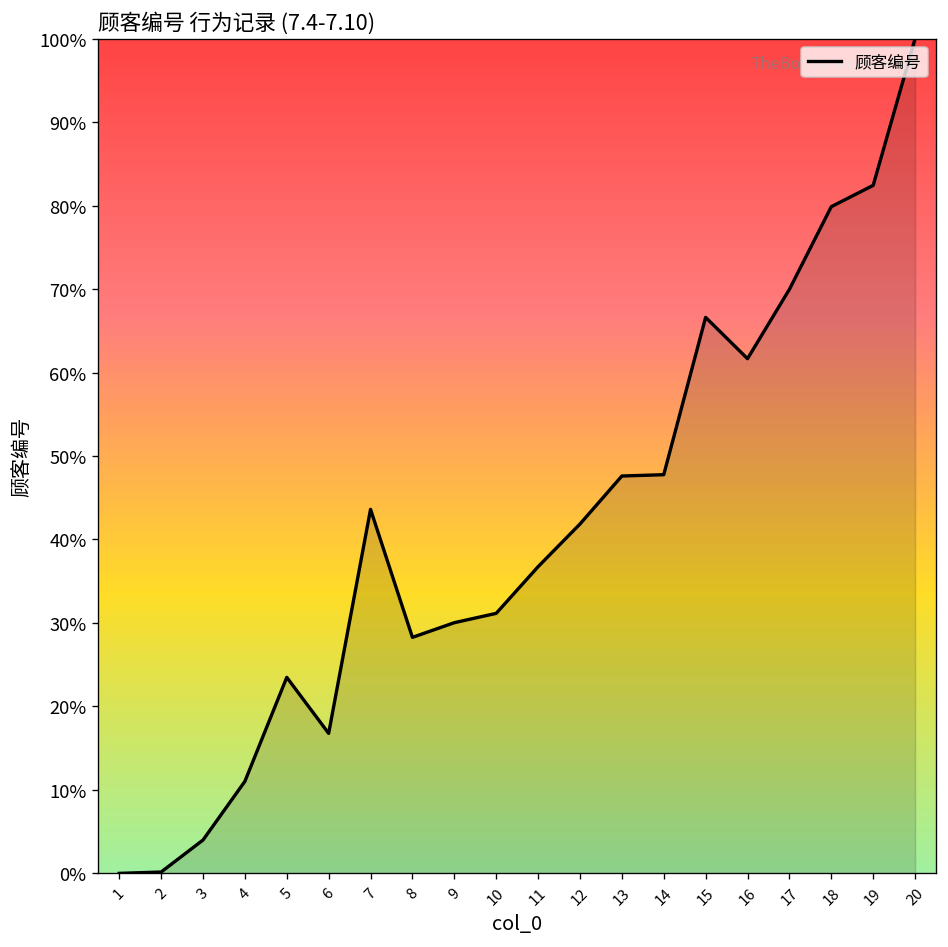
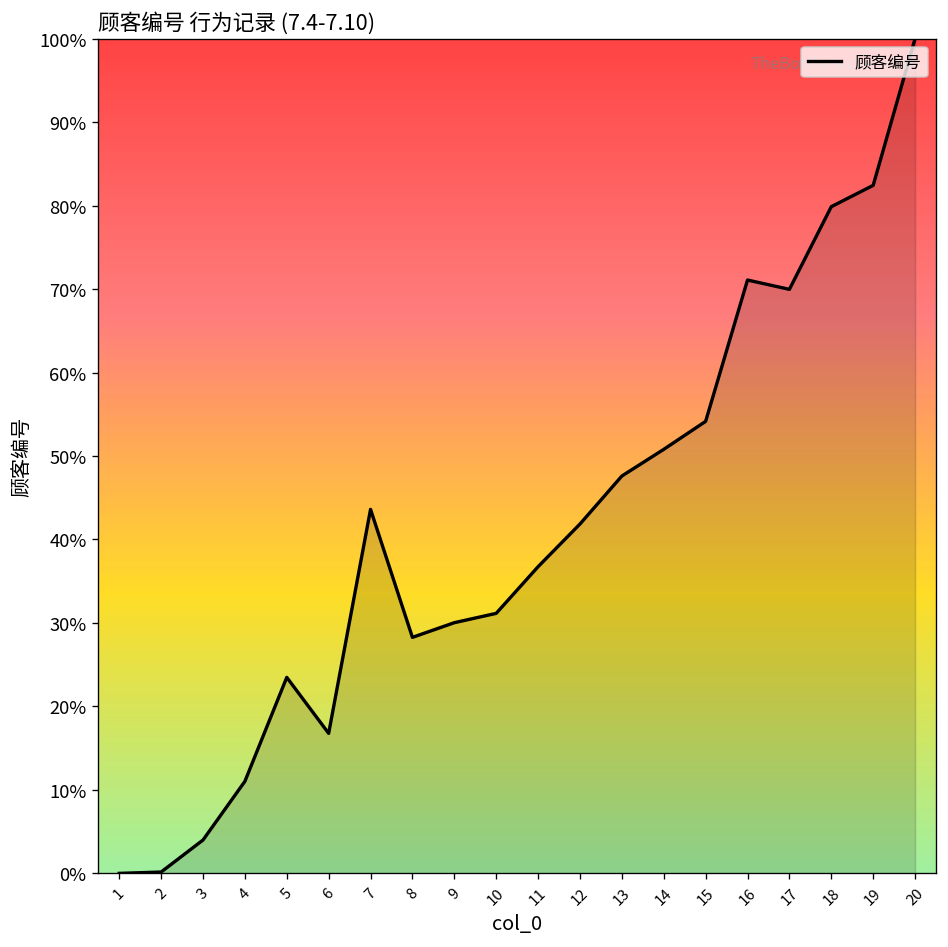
14: 48% -> 51%
15: 67% -> 54%
16: 62% -> 71%
